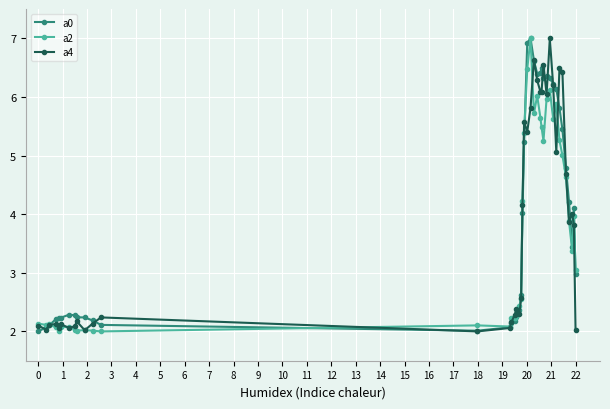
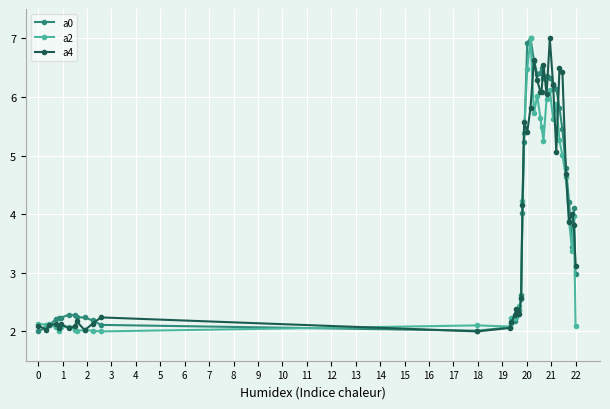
a2, 22: 3.1 -> 2.1
a4, 22: 2.0 -> 3.1
